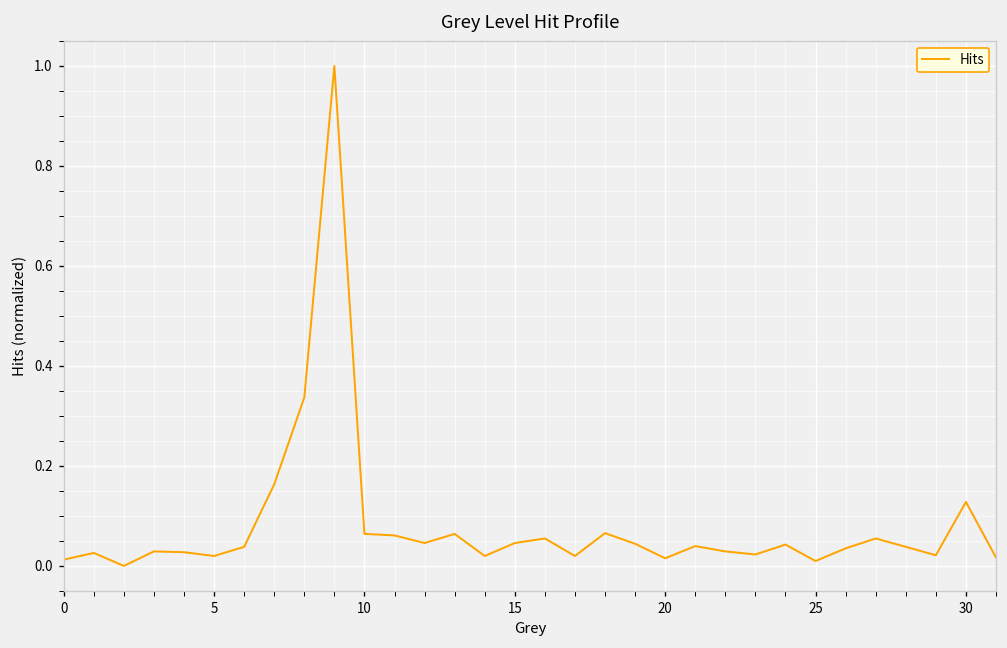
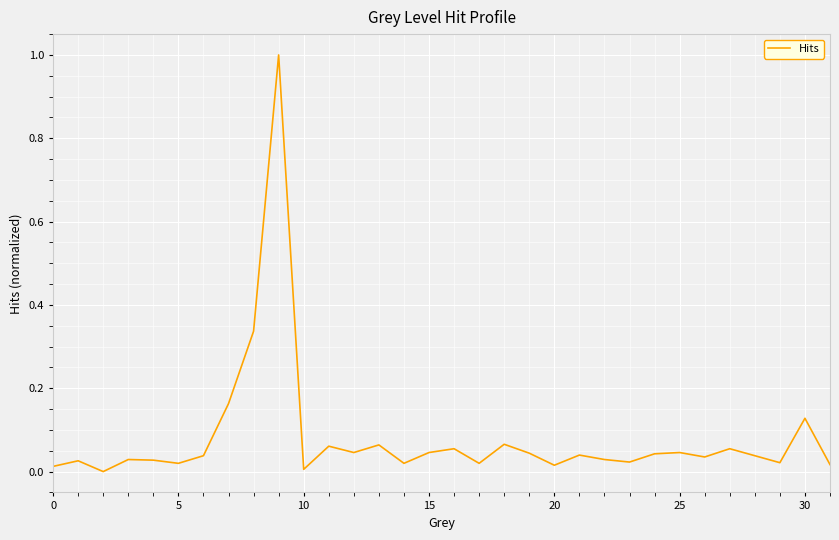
10: 0.06 -> 0.01
25: 0.01 -> 0.05
